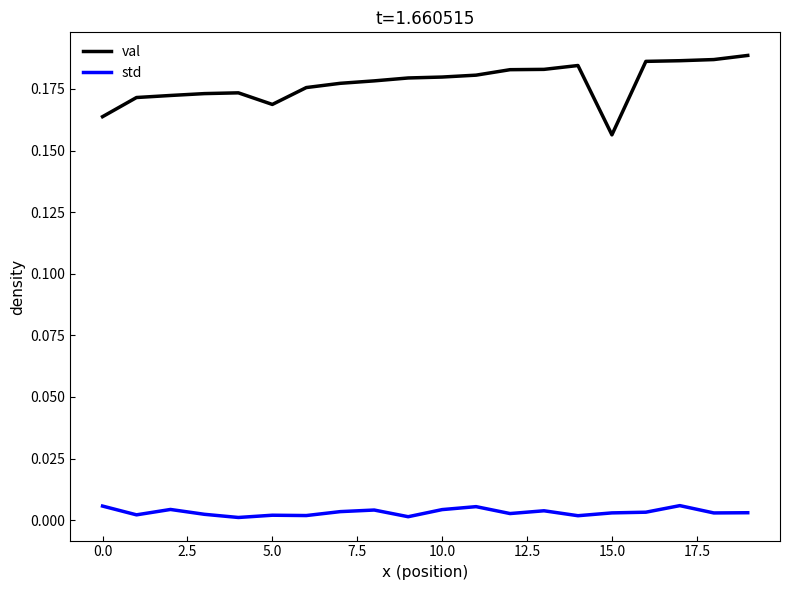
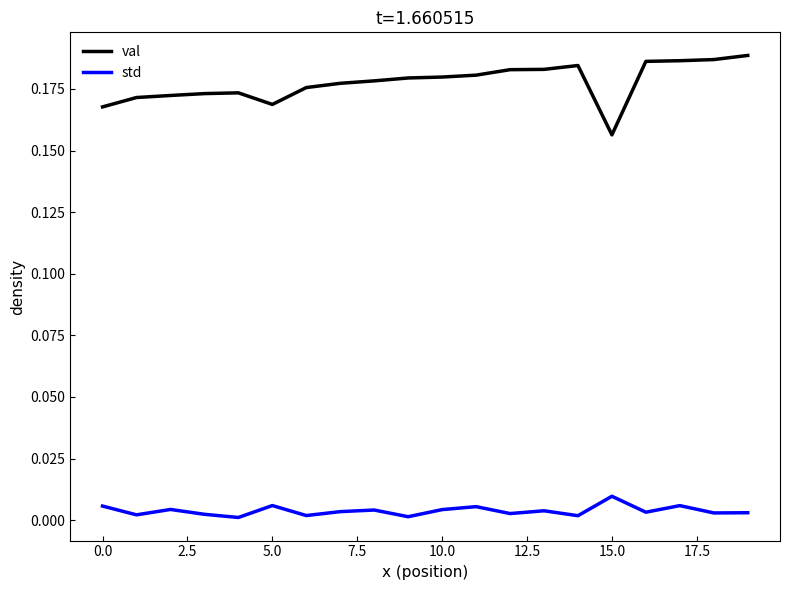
val, 0.0: 0.164 -> 0.168
std, 5.0: 0.002 -> 0.006
std, 15.0: 0.003 -> 0.010
